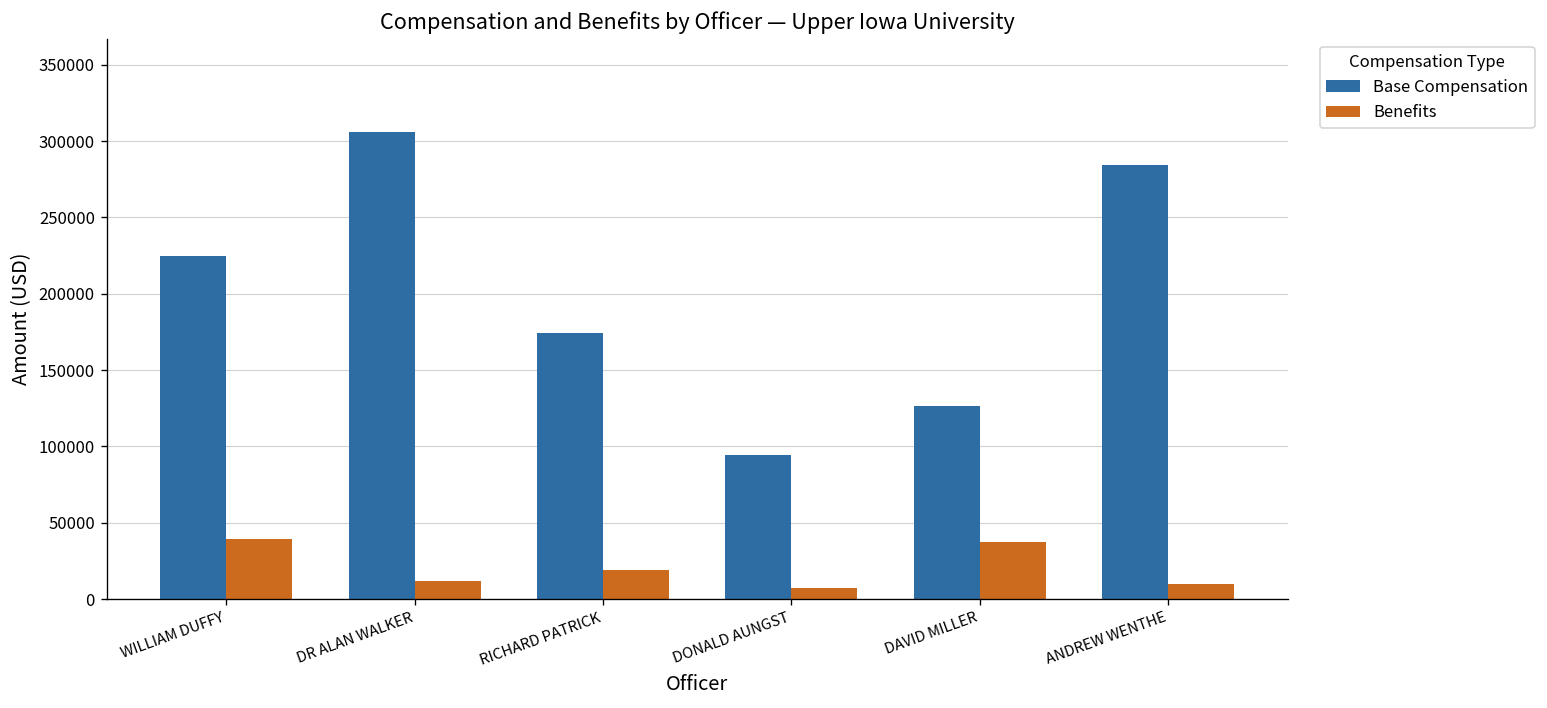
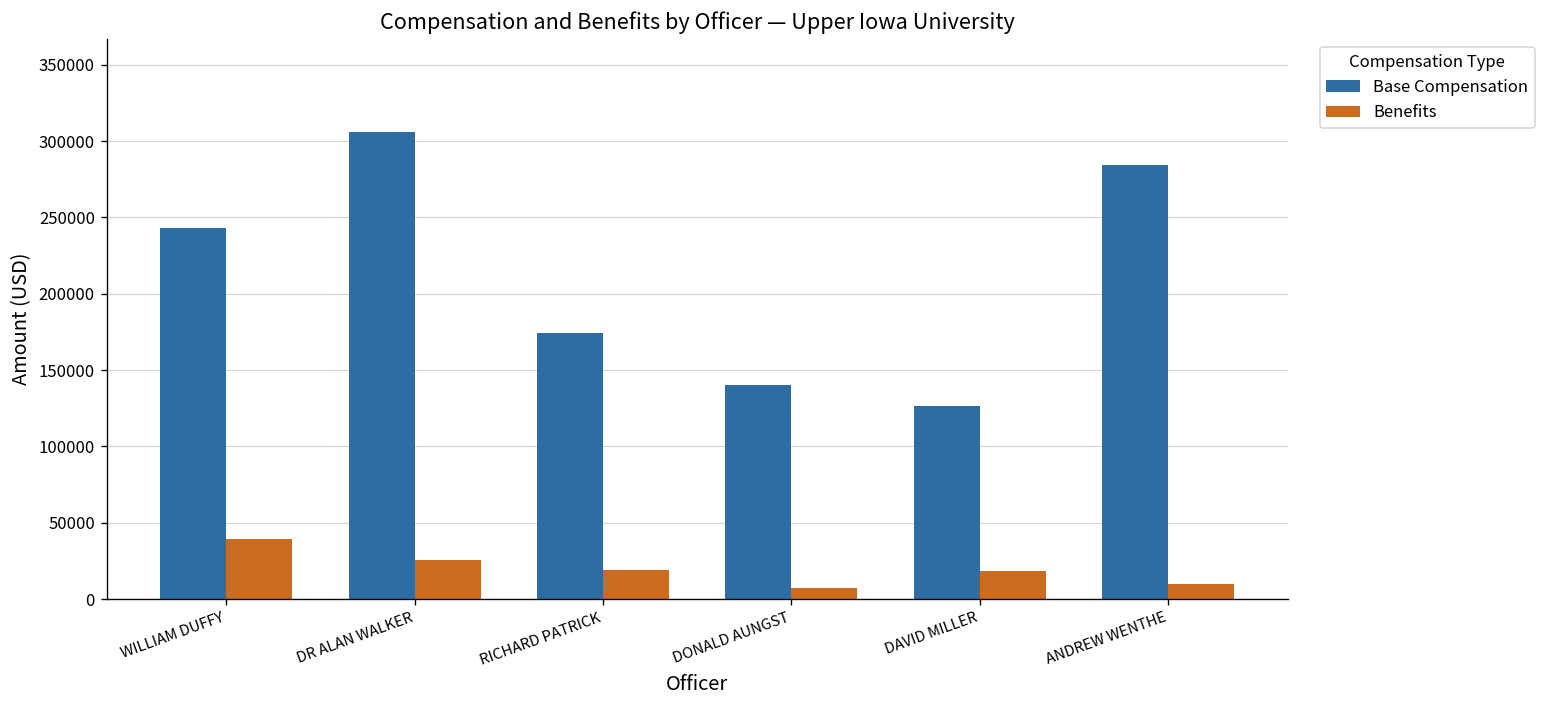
Base Compensation, WILLIAM DUFFY: 225000 -> 243000
Benefits, DR ALAN WALKER: 12000 -> 25000
Base Compensation, DONALD AUNGST: 95000 -> 140000
Benefits, DAVID MILLER: 37000 -> 19000
